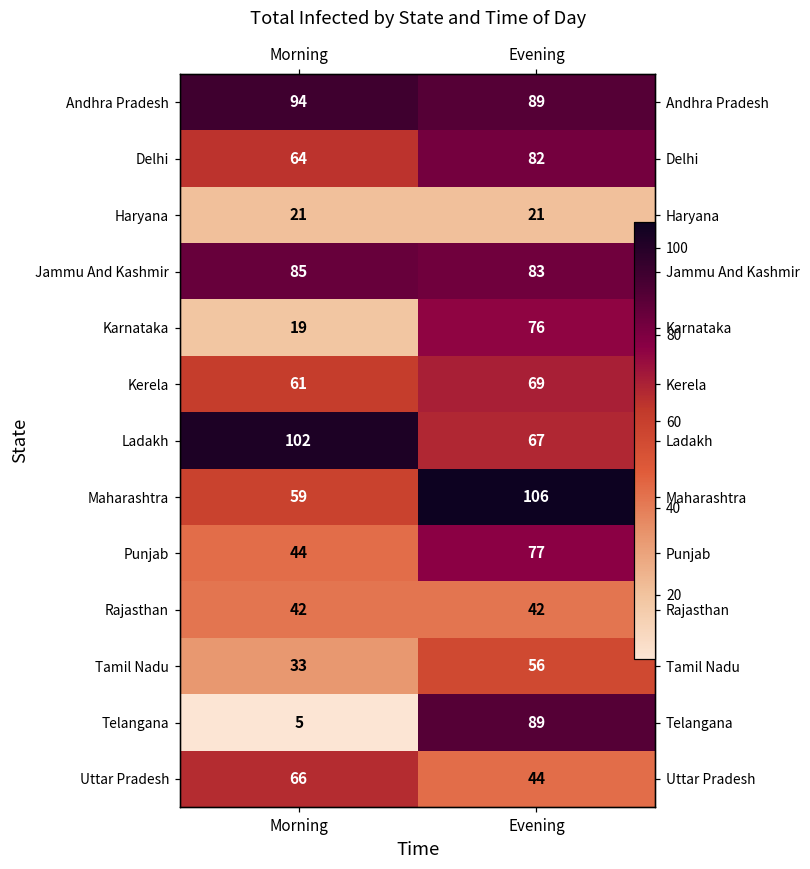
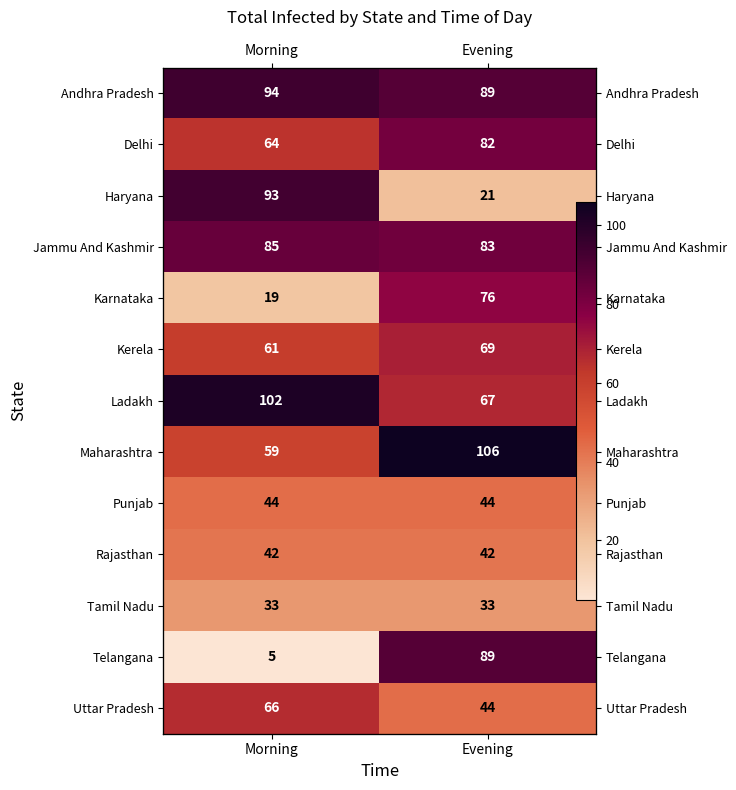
Haryana, Morning: 21 -> 93
Punjab, Evening: 77 -> 44
Tamil Nadu, Evening: 56 -> 33
